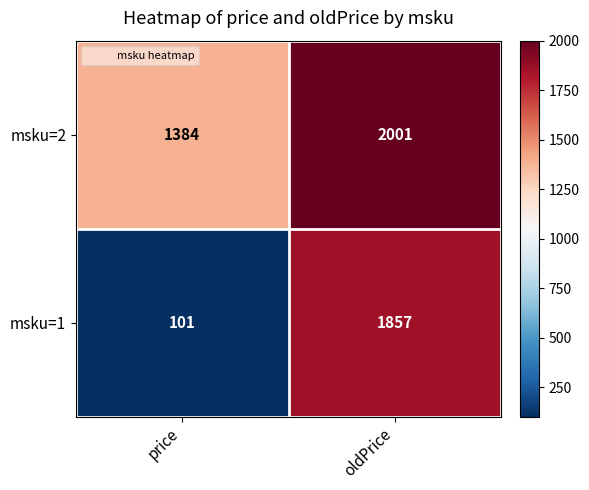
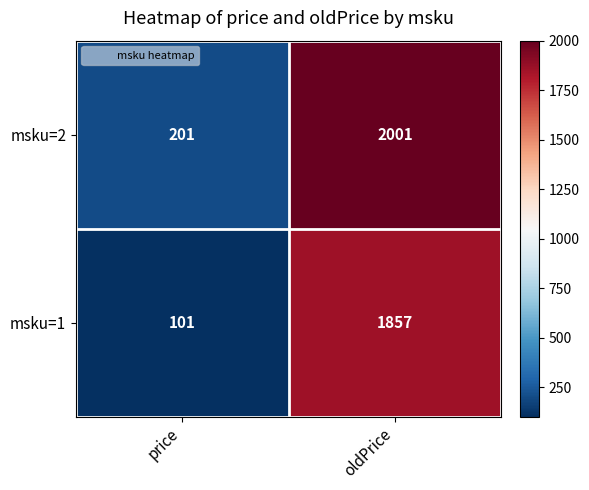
msku=2, price: 1384 -> 201
